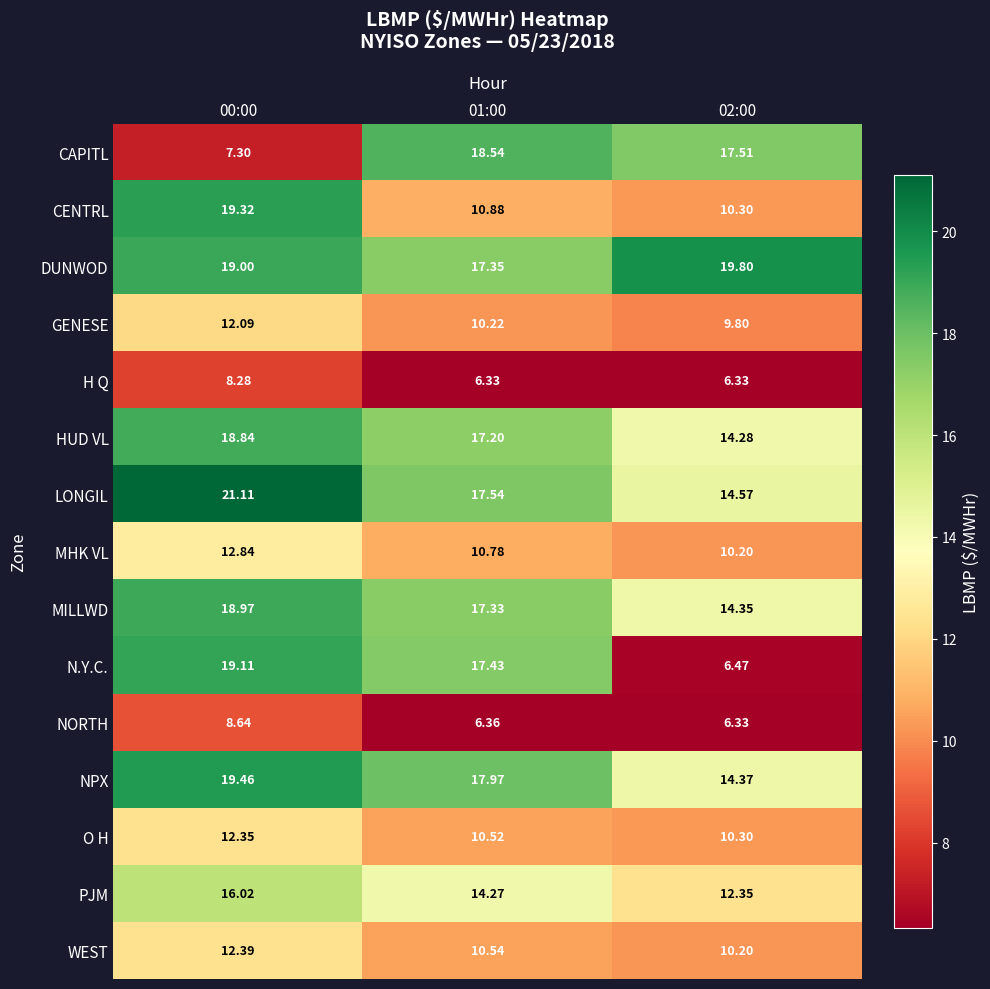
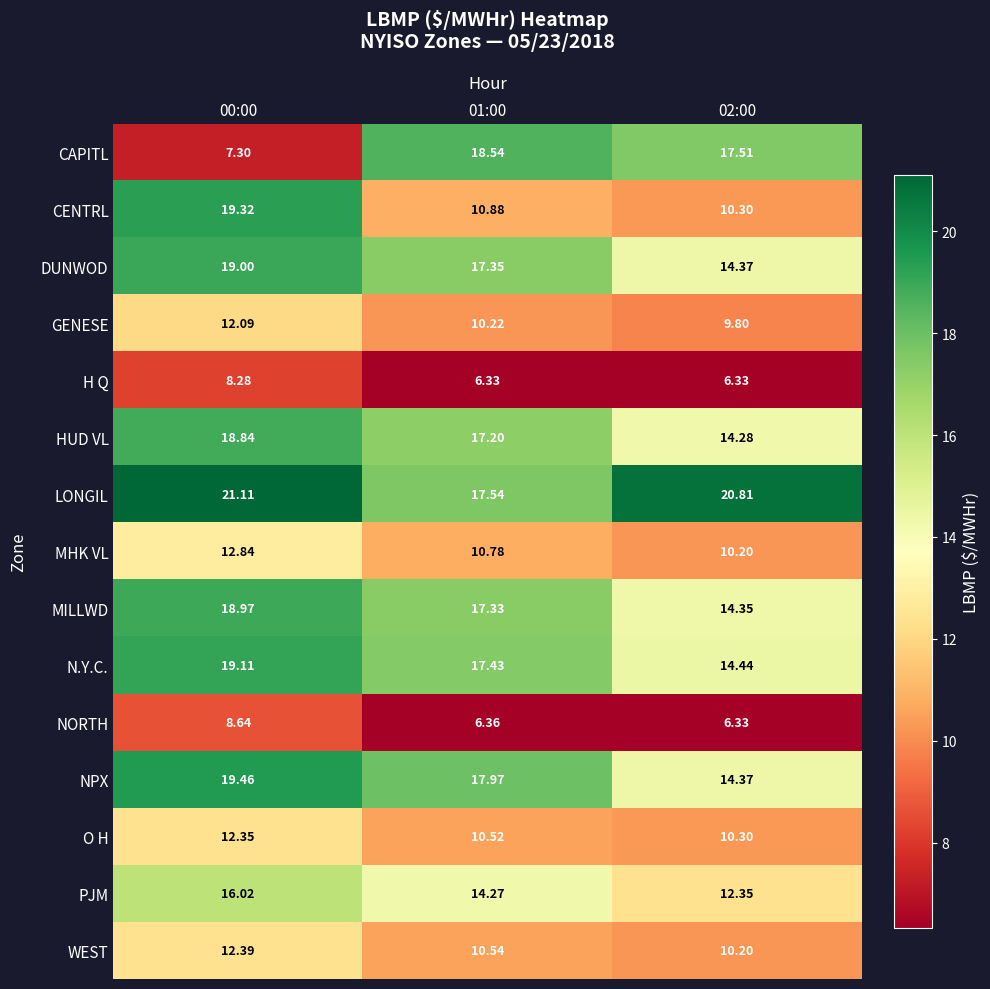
DUNWOD, 02:00: 19.80 -> 14.37
LONGIL, 02:00: 14.57 -> 20.81
N.Y.C., 02:00: 6.47 -> 14.44
